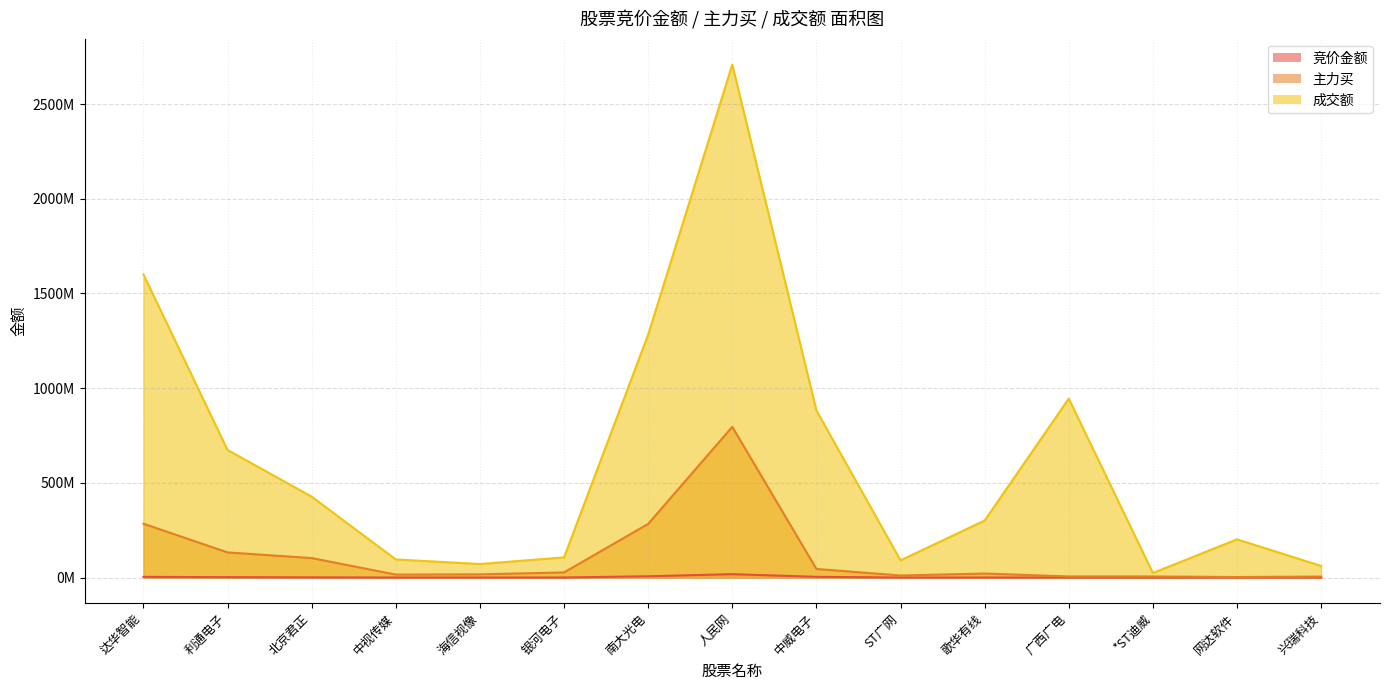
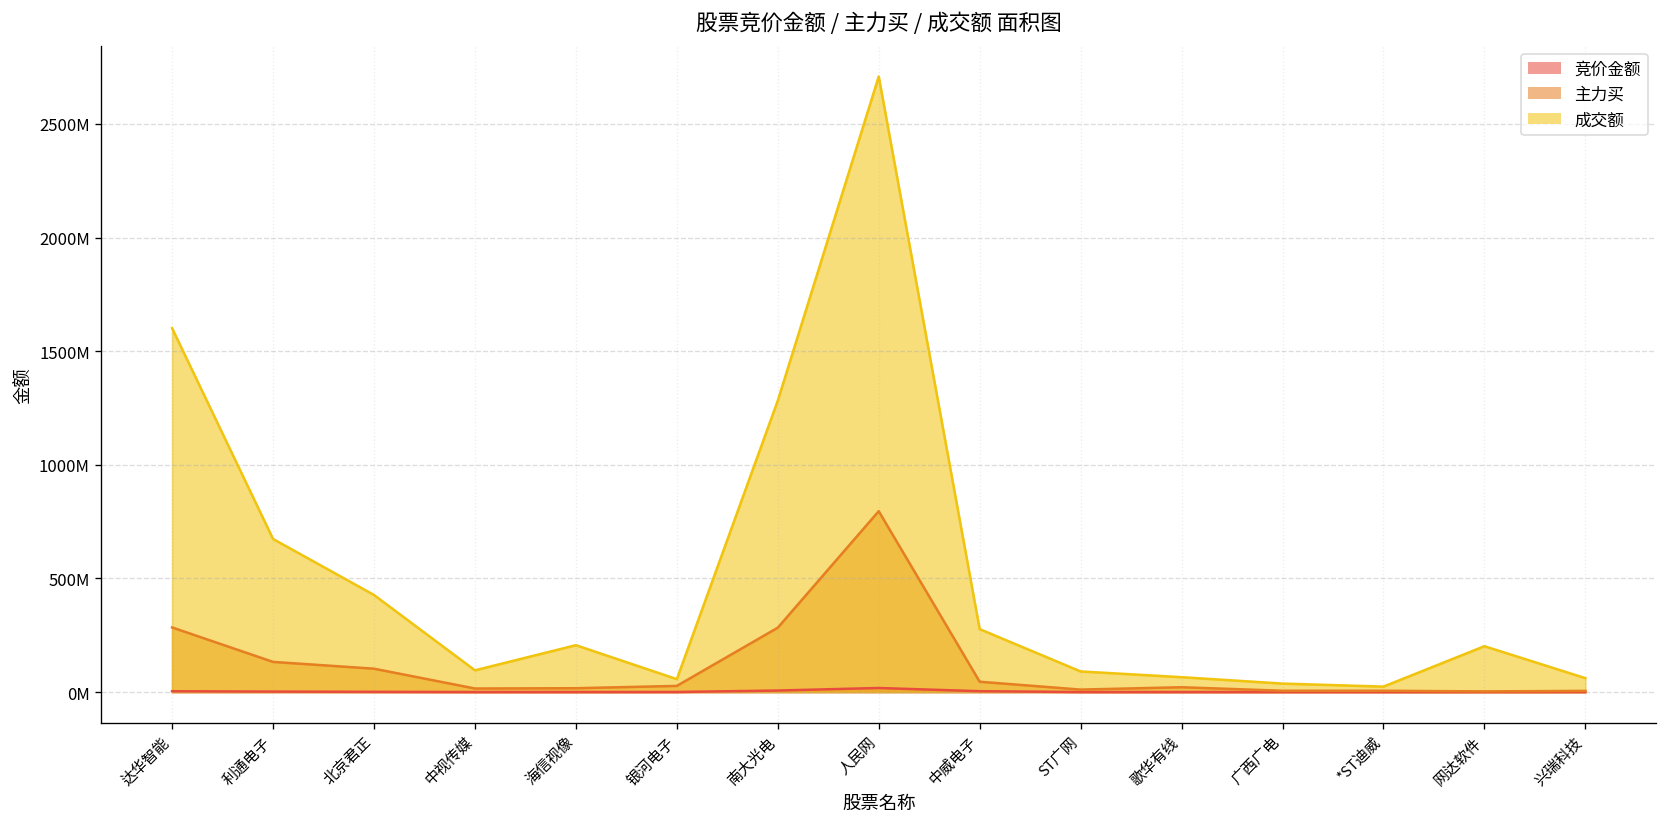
成交额, 海信视像: 70000000 -> 210000000
成交额, 银河电子: 110000000 -> 60000000
成交额, 中威电子: 880000000 -> 280000000
成交额, 歌华有线: 300000000 -> 70000000
成交额, 广西广电: 940000000 -> 40000000
